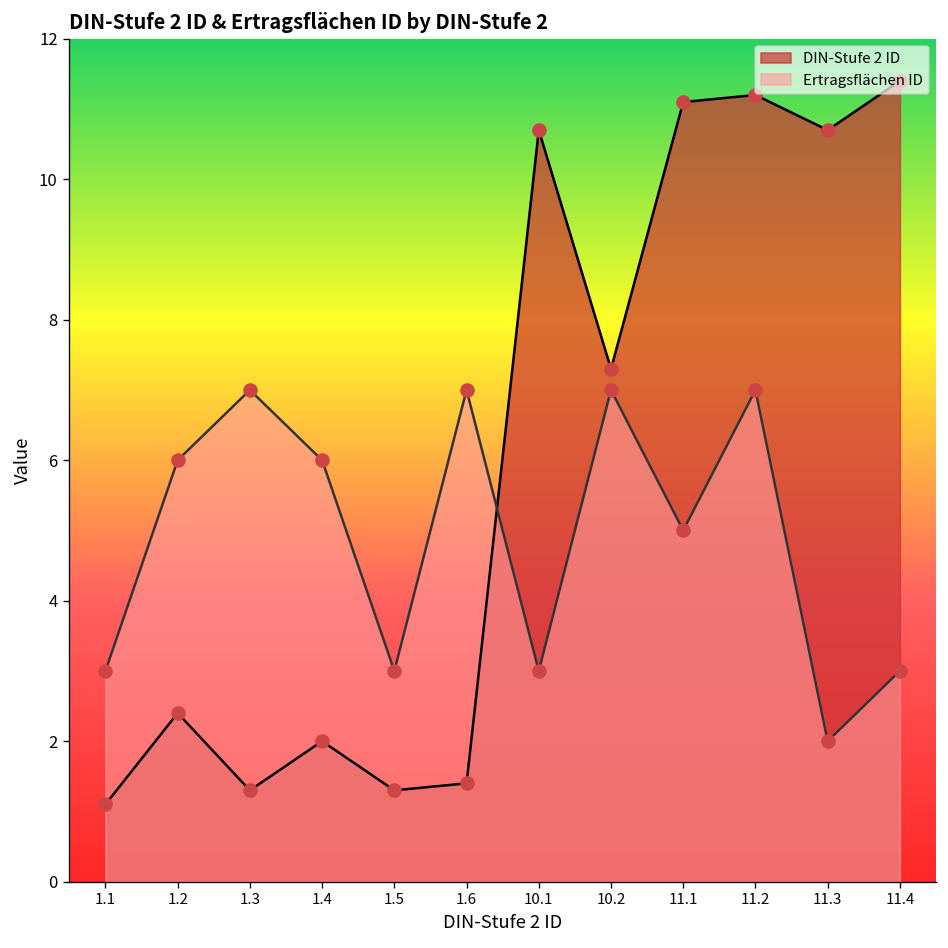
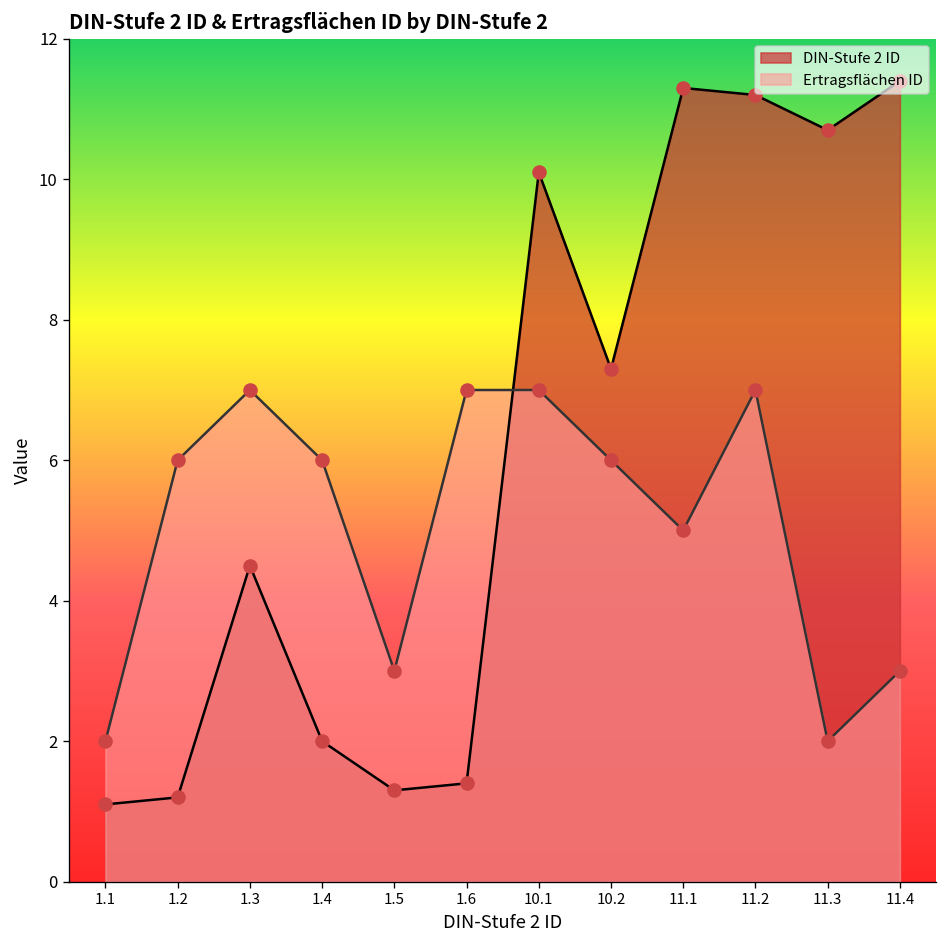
Ertragsflächen ID, 1.1: 3 -> 2
DIN-Stufe 2 ID, 1.2: 2.4 -> 1.2
DIN-Stufe 2 ID, 1.3: 1.3 -> 4.5
DIN-Stufe 2 ID, 10.1: 10.7 -> 10.1
Ertragsflächen ID, 10.1: 3 -> 7
Ertragsflächen ID, 10.2: 7 -> 6
DIN-Stufe 2 ID, 11.1: 11.1 -> 11.3
